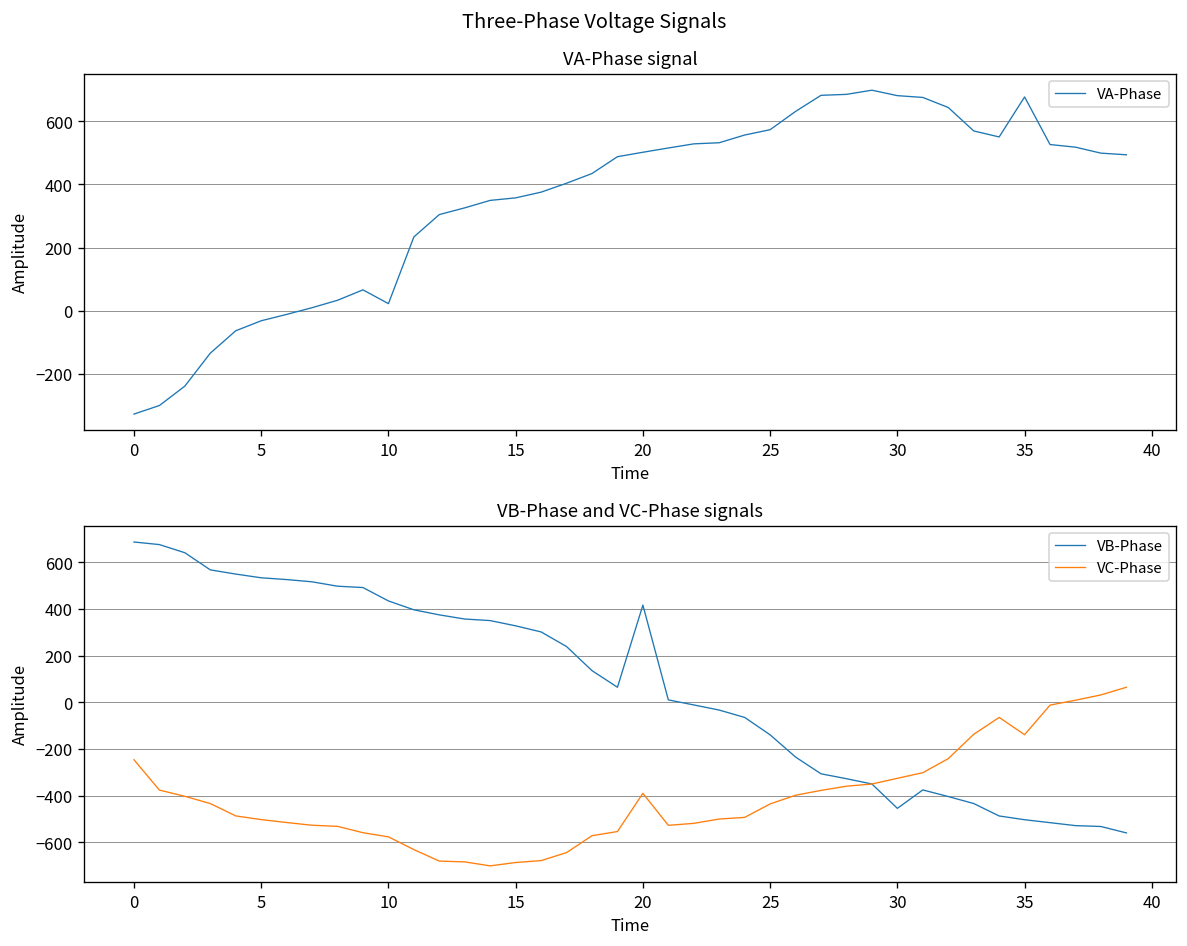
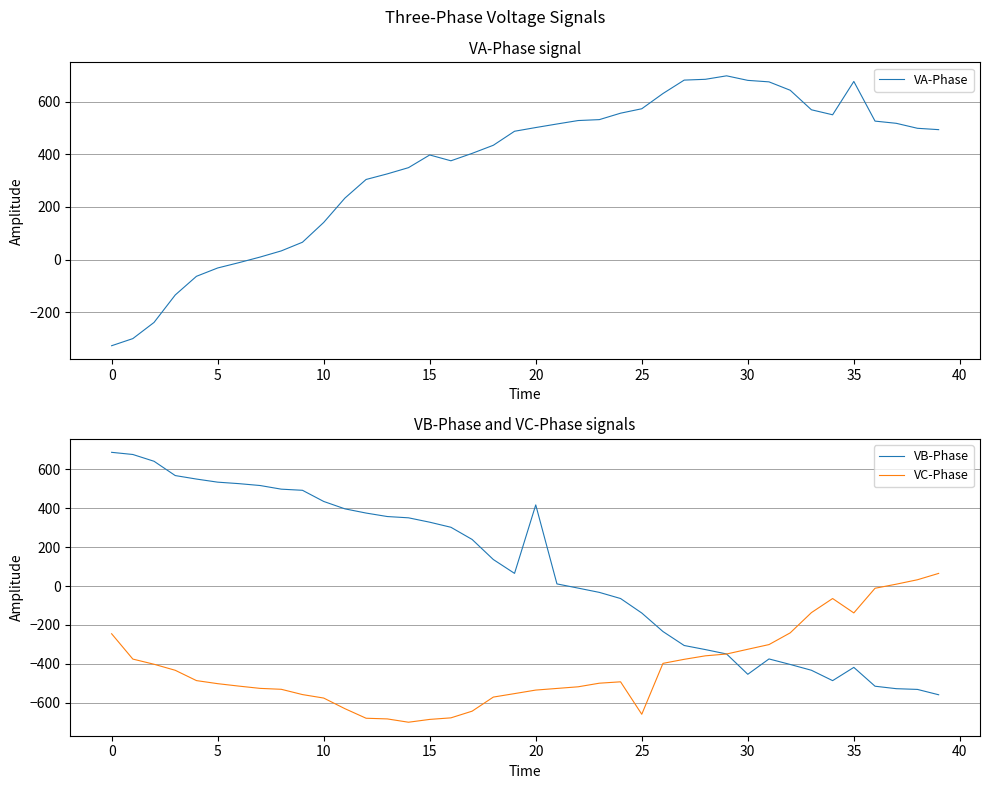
VA-Phase signal, 10: 20 -> 140
VA-Phase signal, 15: 360 -> 400
VB-Phase and VC-Phase signals, VC-Phase, 20: -390 -> -540
VB-Phase and VC-Phase signals, VC-Phase, 25: -440 -> -660
VB-Phase and VC-Phase signals, VB-Phase, 35: -500 -> -420
